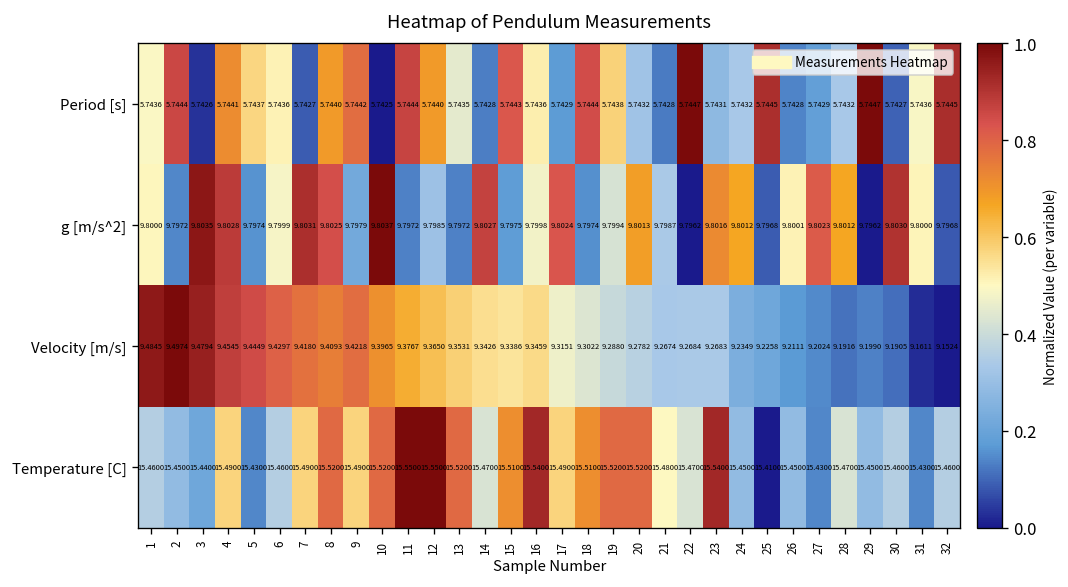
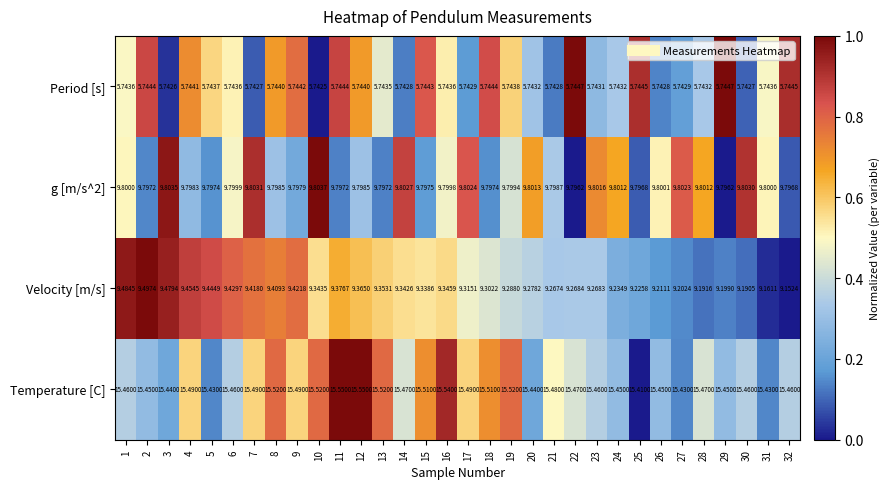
g [m/s^2], 4: 9.8028 -> 9.7983
g [m/s^2], 8: 9.8025 -> 9.7985
Velocity [m/s], 10: 9.3965 -> 9.3435
Temperature [C], 20: 15.5200 -> 15.4400
Temperature [C], 23: 15.5400 -> 15.4600
